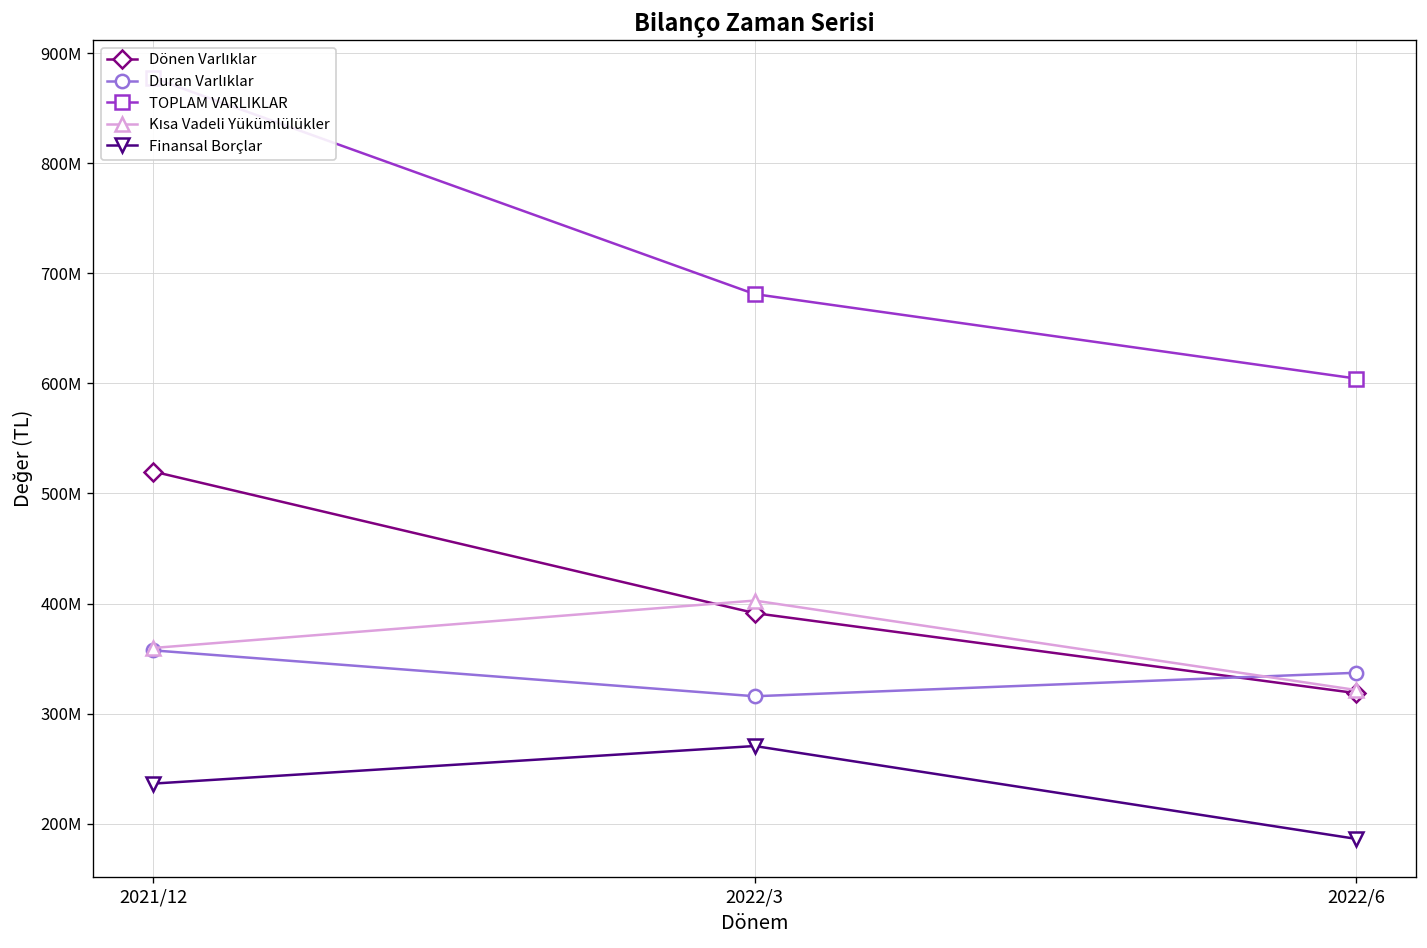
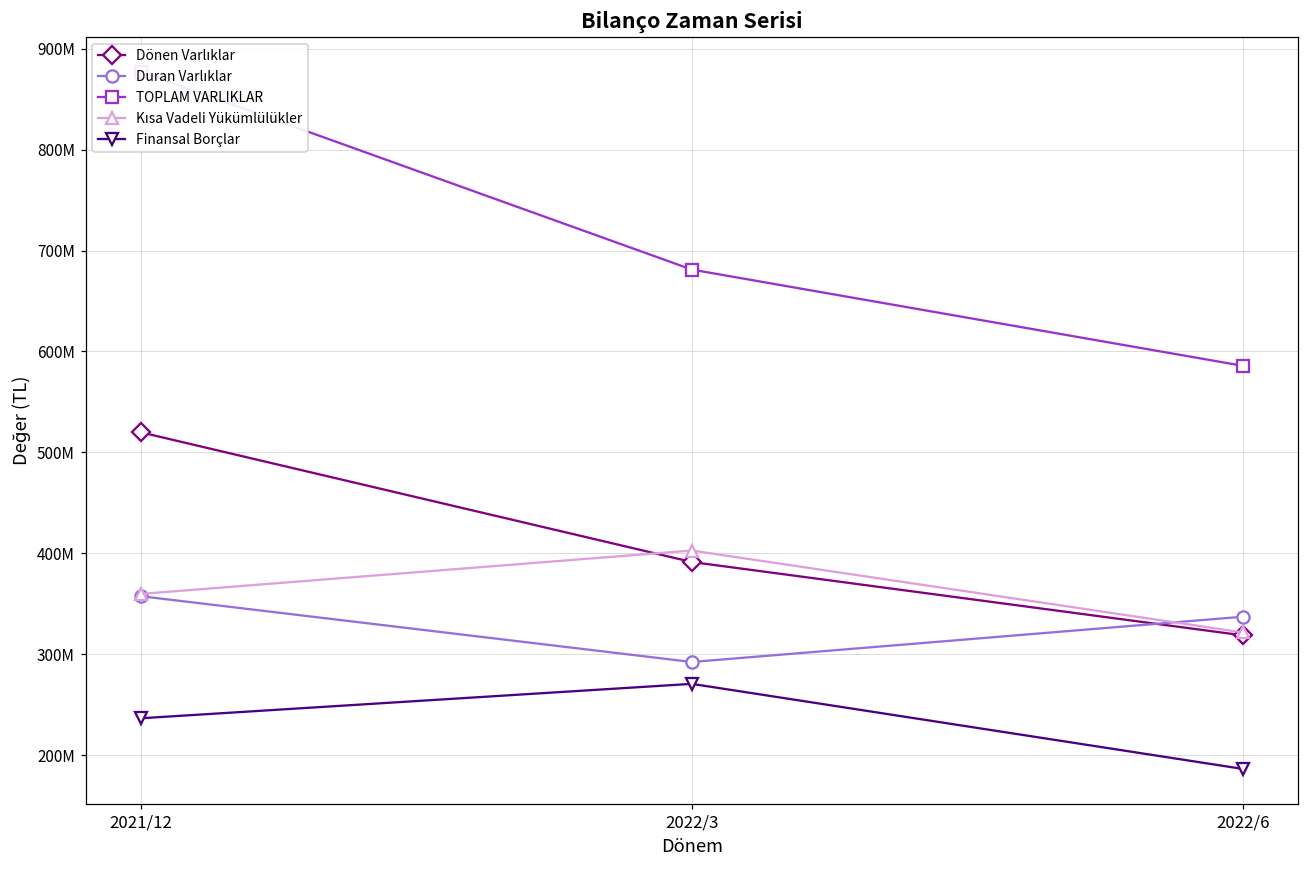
Duran Varlıklar, 2022/3: 320000000 -> 290000000
TOPLAM VARLIKLAR, 2022/6: 600000000 -> 590000000
